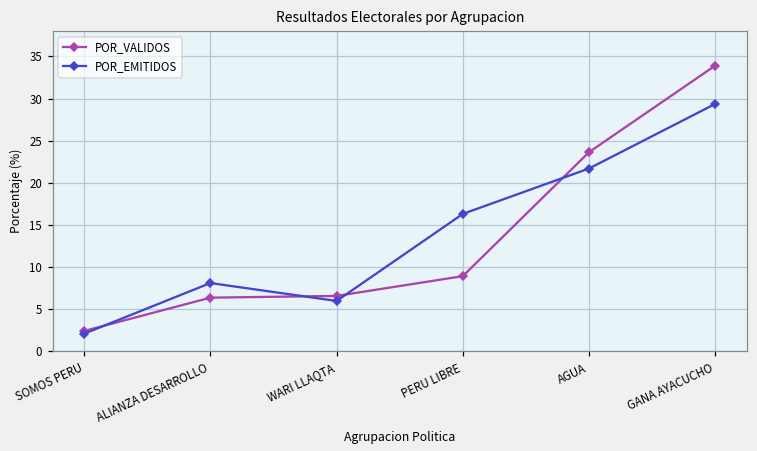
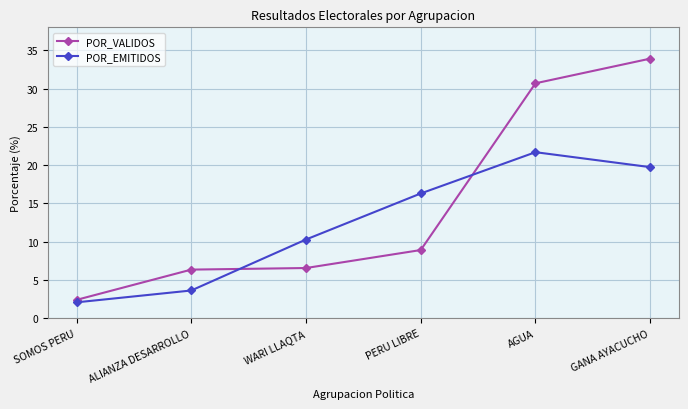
POR_EMITIDOS, ALIANZA DESARROLLO: 8 -> 4
POR_EMITIDOS, WARI LLAQTA: 6 -> 10
POR_VALIDOS, AGUA: 24 -> 31
POR_EMITIDOS, GANA AYACUCHO: 29 -> 20
